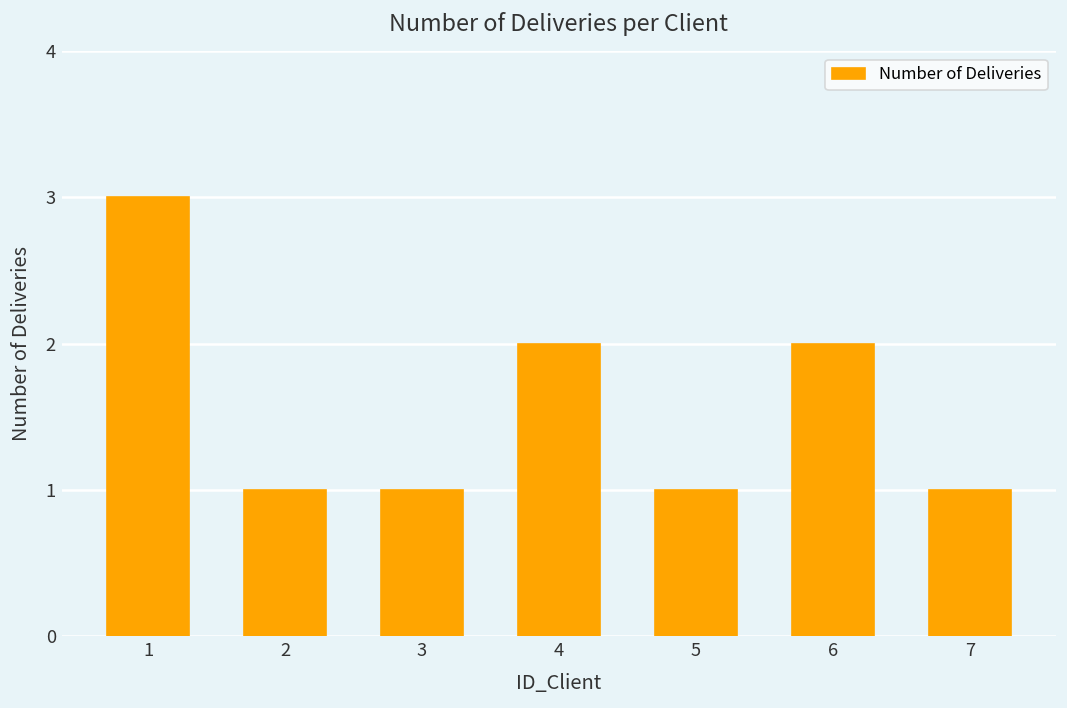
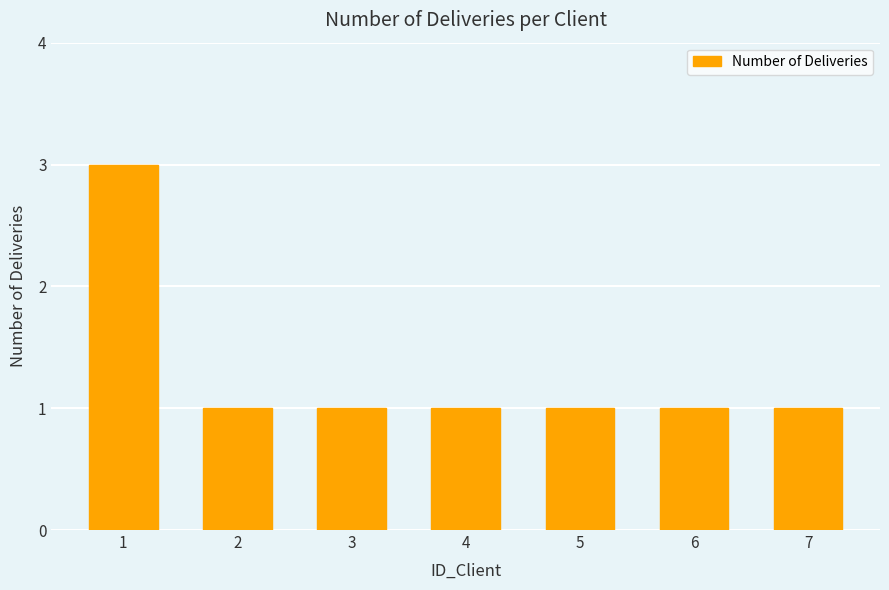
4: 2 -> 1
6: 2 -> 1
